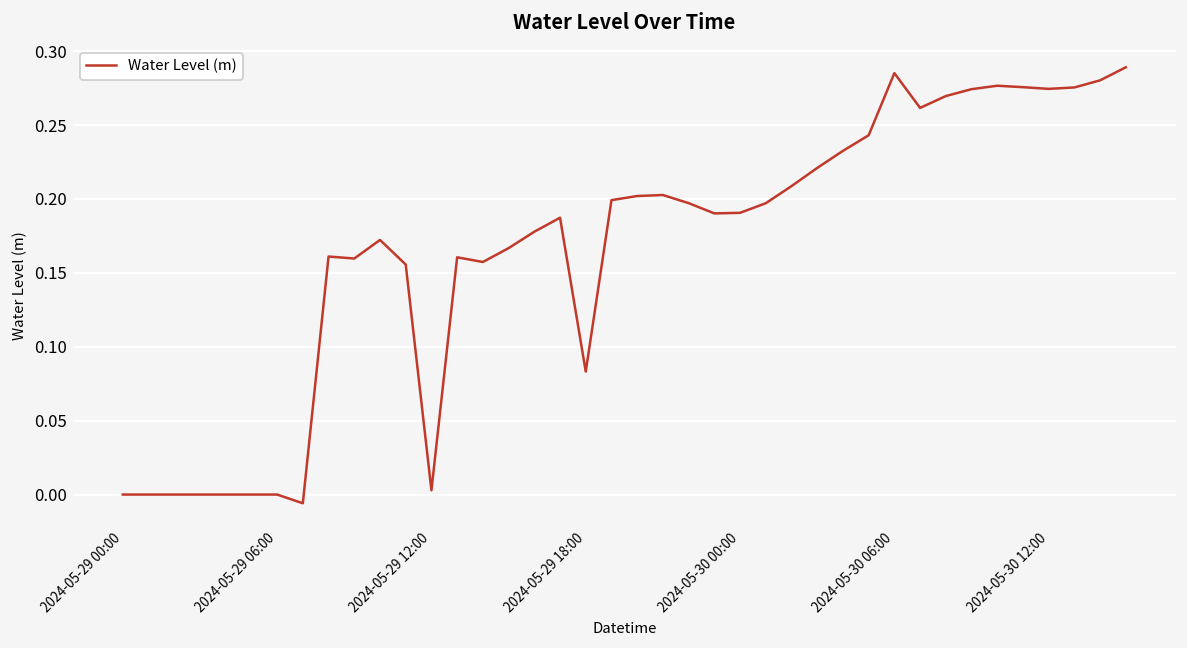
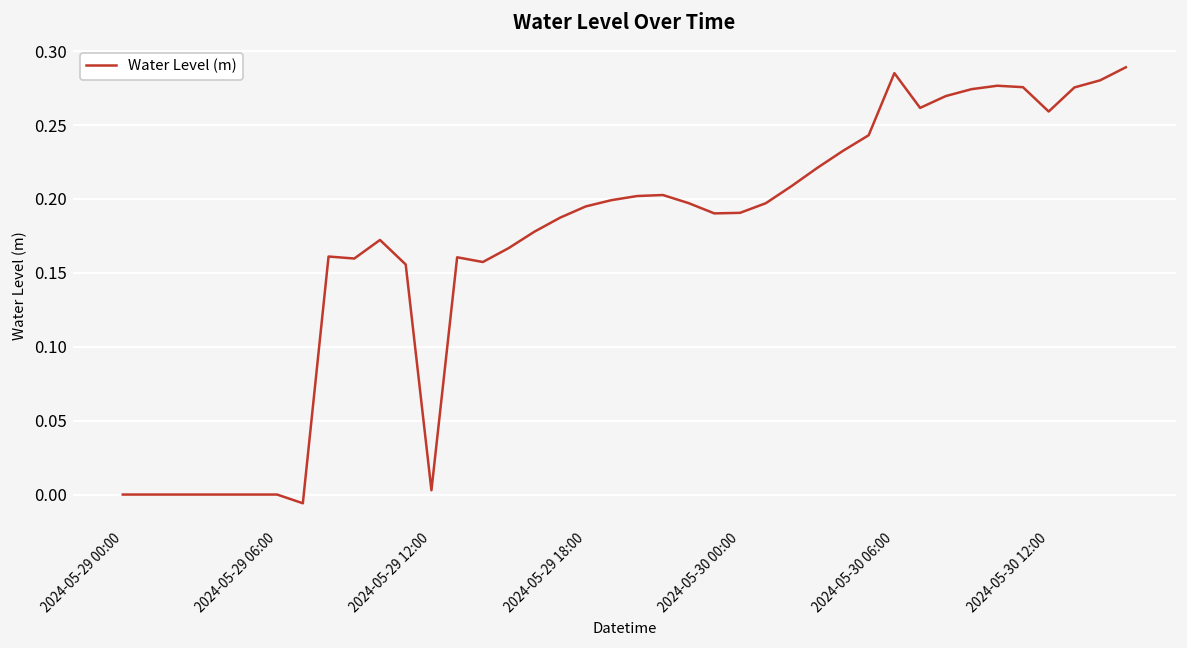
2024-05-29 18:00: 0.083 -> 0.195
2024-05-30 12:00: 0.274 -> 0.259
